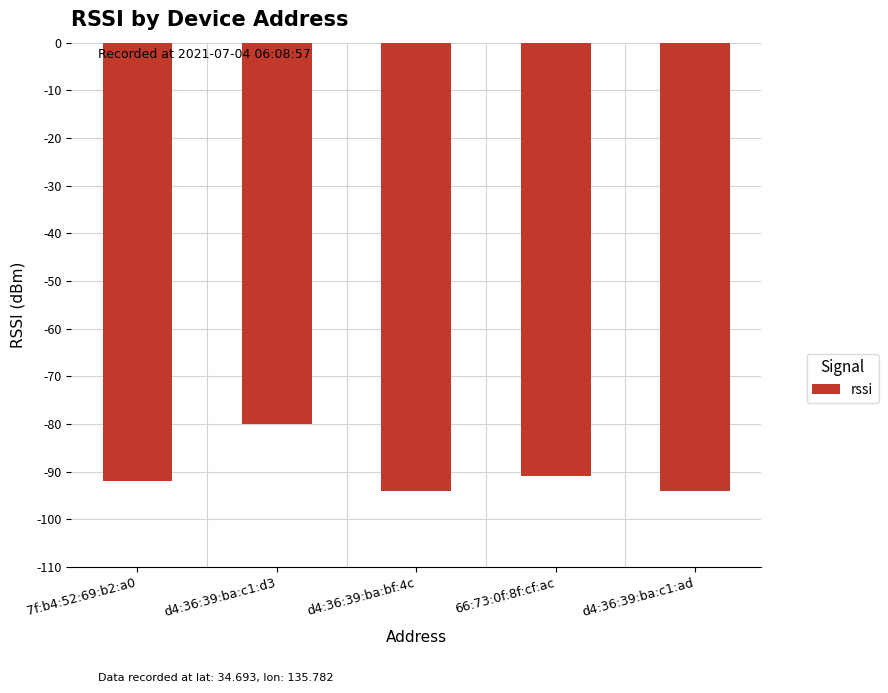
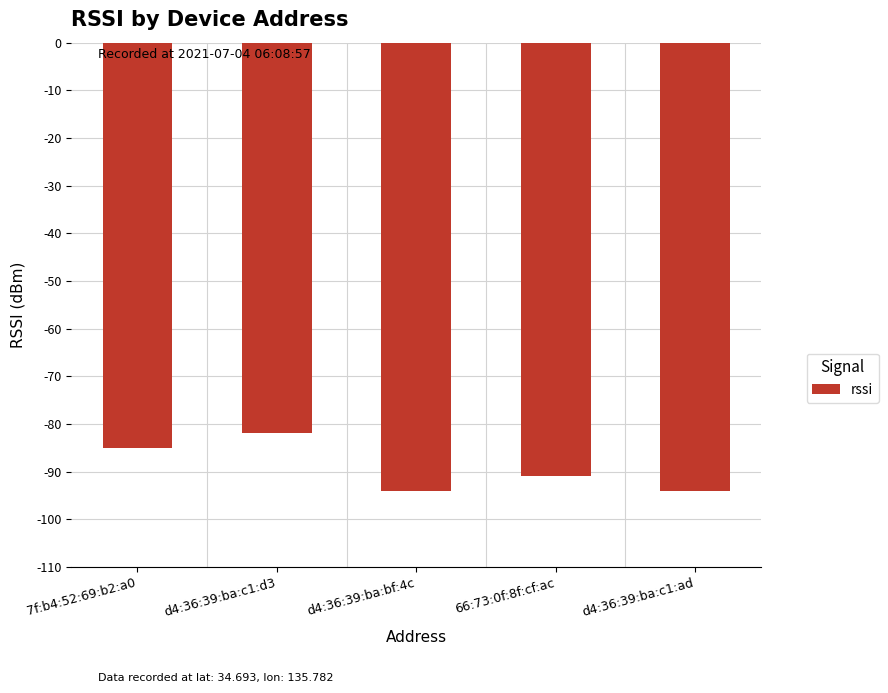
7f:b4:52:69:b2:a0: -92 -> -85
d4:36:39:ba:c1:d3: -80 -> -82
